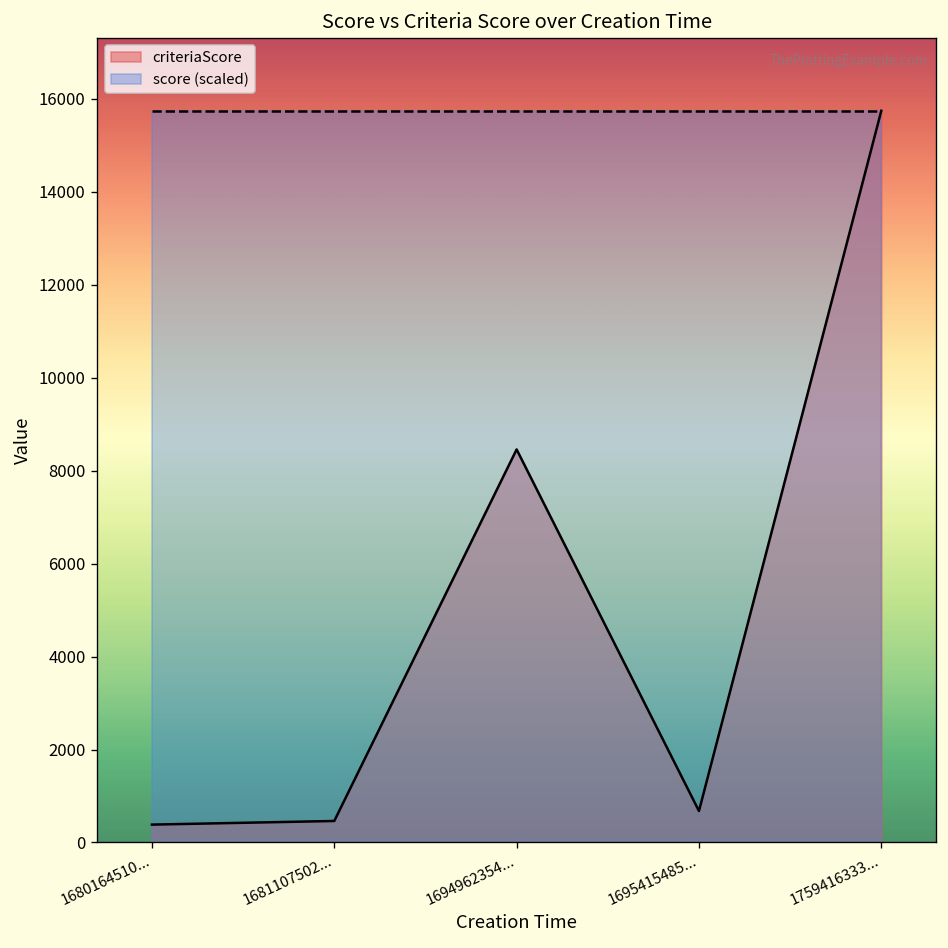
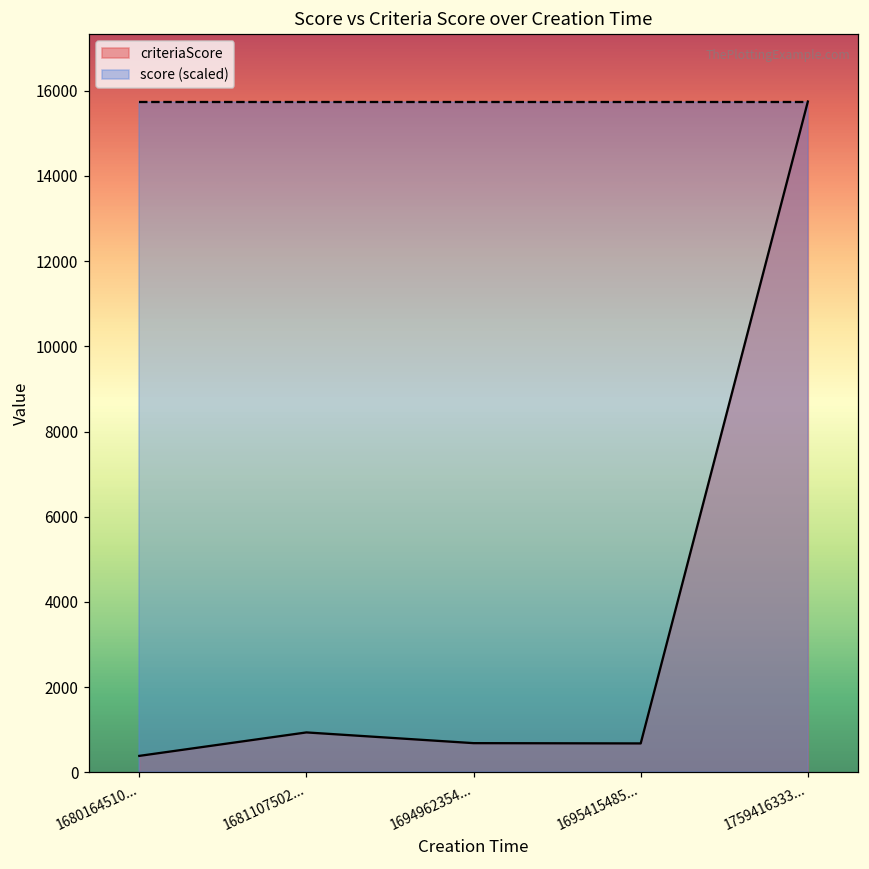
criteriaScore, 1681107502...: 500 -> 900
criteriaScore, 1694962354...: 8500 -> 700
